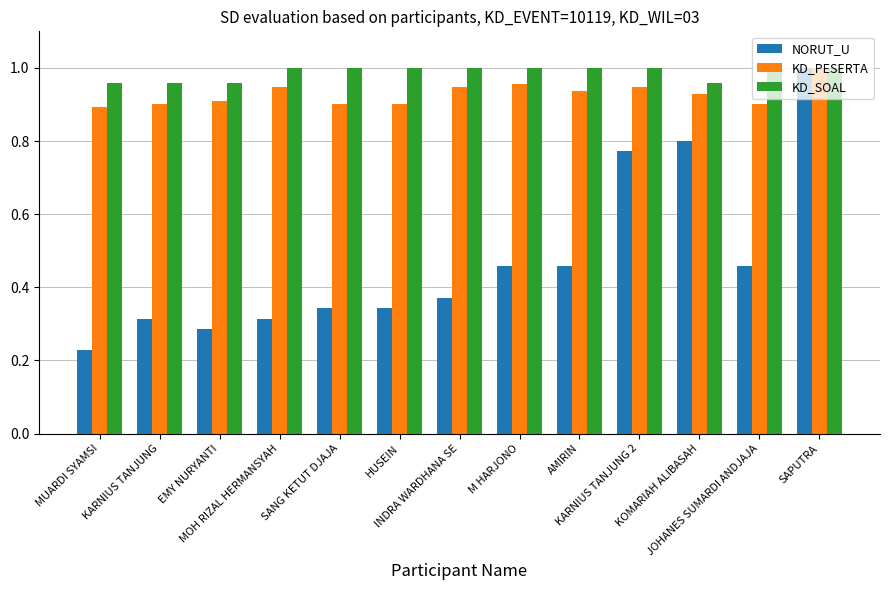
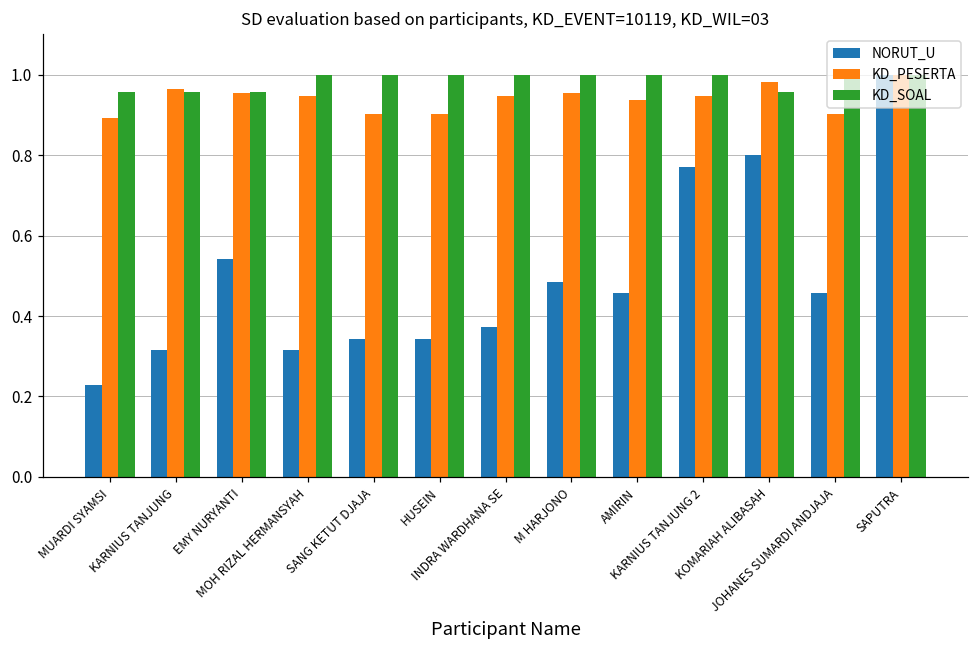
KD_PESERTA, KARNIUS TANJUNG: 0.90 -> 0.96
NORUT_U, EMY NURYANTI: 0.29 -> 0.54
KD_PESERTA, EMY NURYANTI: 0.91 -> 0.96
NORUT_U, M HARJONO: 0.46 -> 0.49
KD_PESERTA, KOMARIAH ALIBASAH: 0.93 -> 0.98
